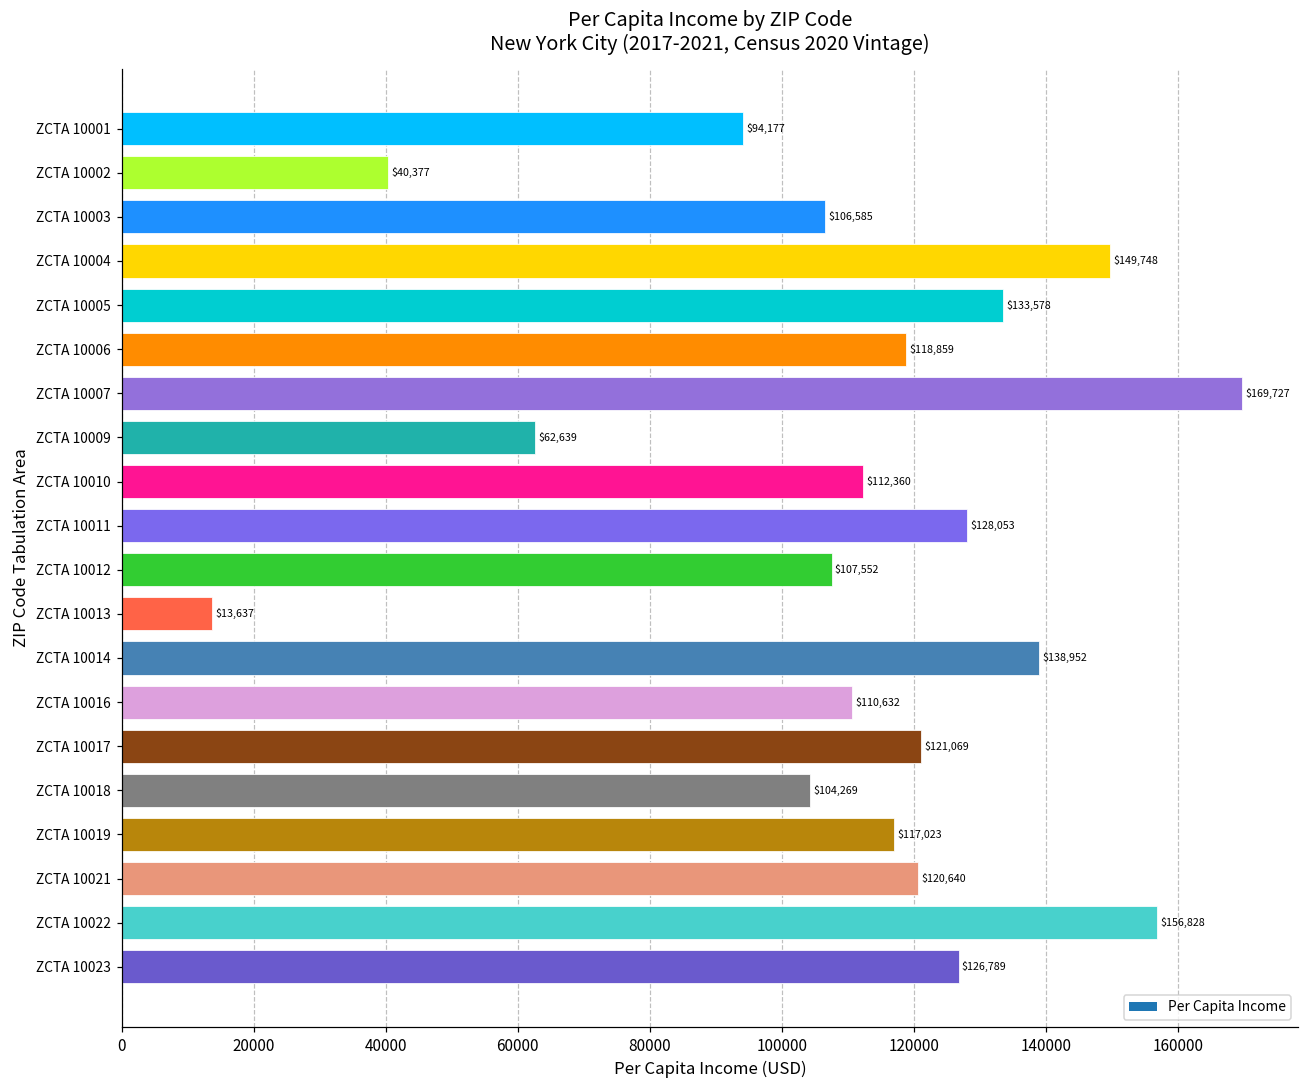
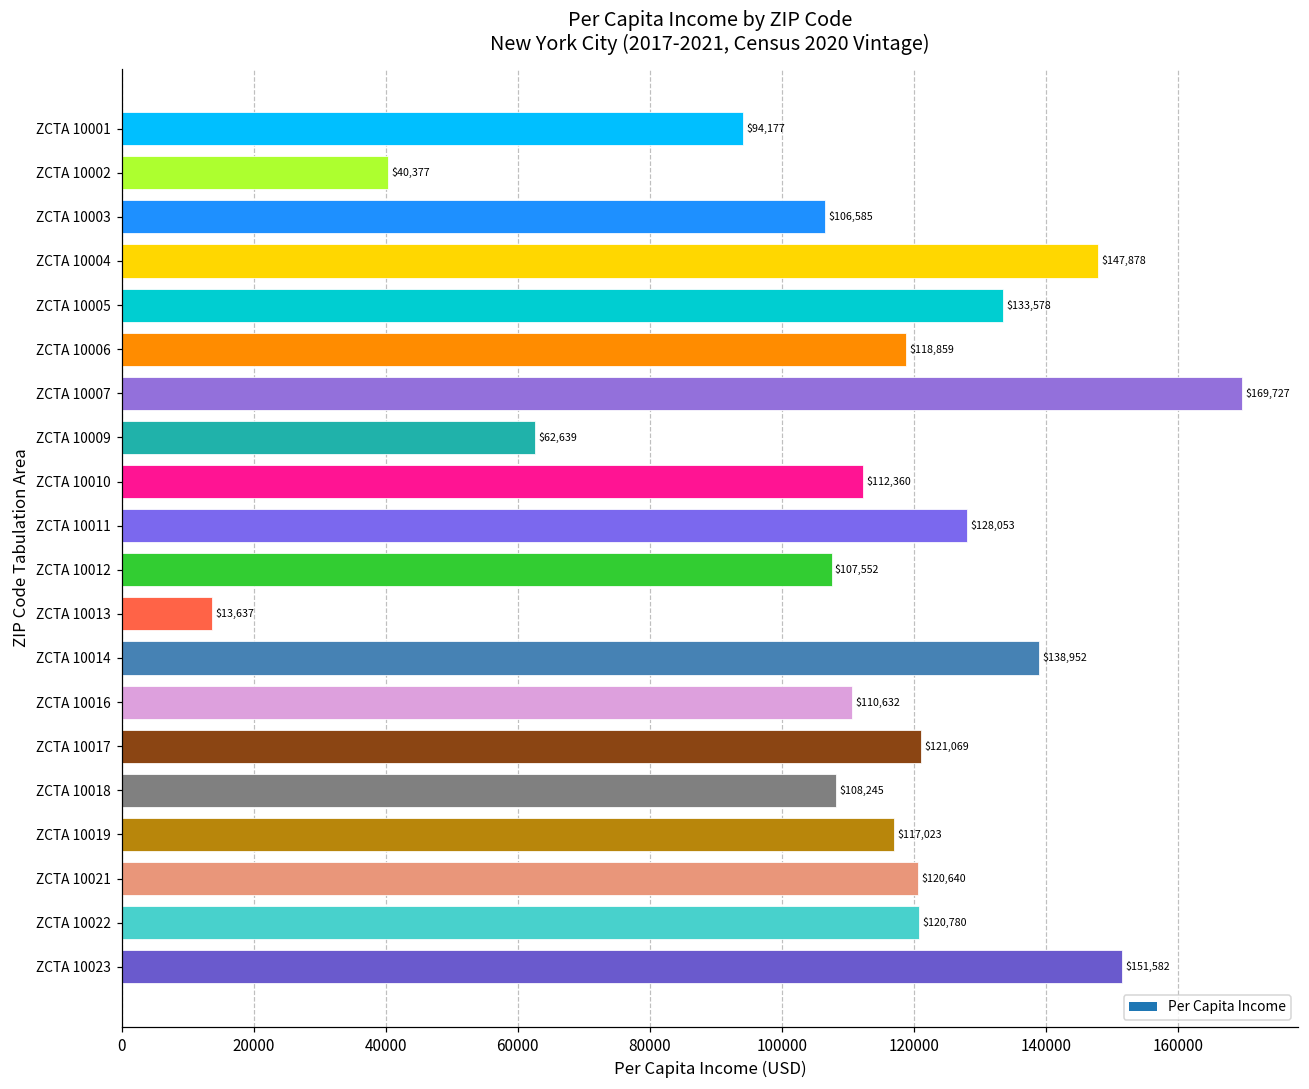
ZCTA 10004: $149,748 -> $147,878
ZCTA 10018: $104,269 -> $108,245
ZCTA 10022: $156,828 -> $120,780
ZCTA 10023: $126,789 -> $151,582
